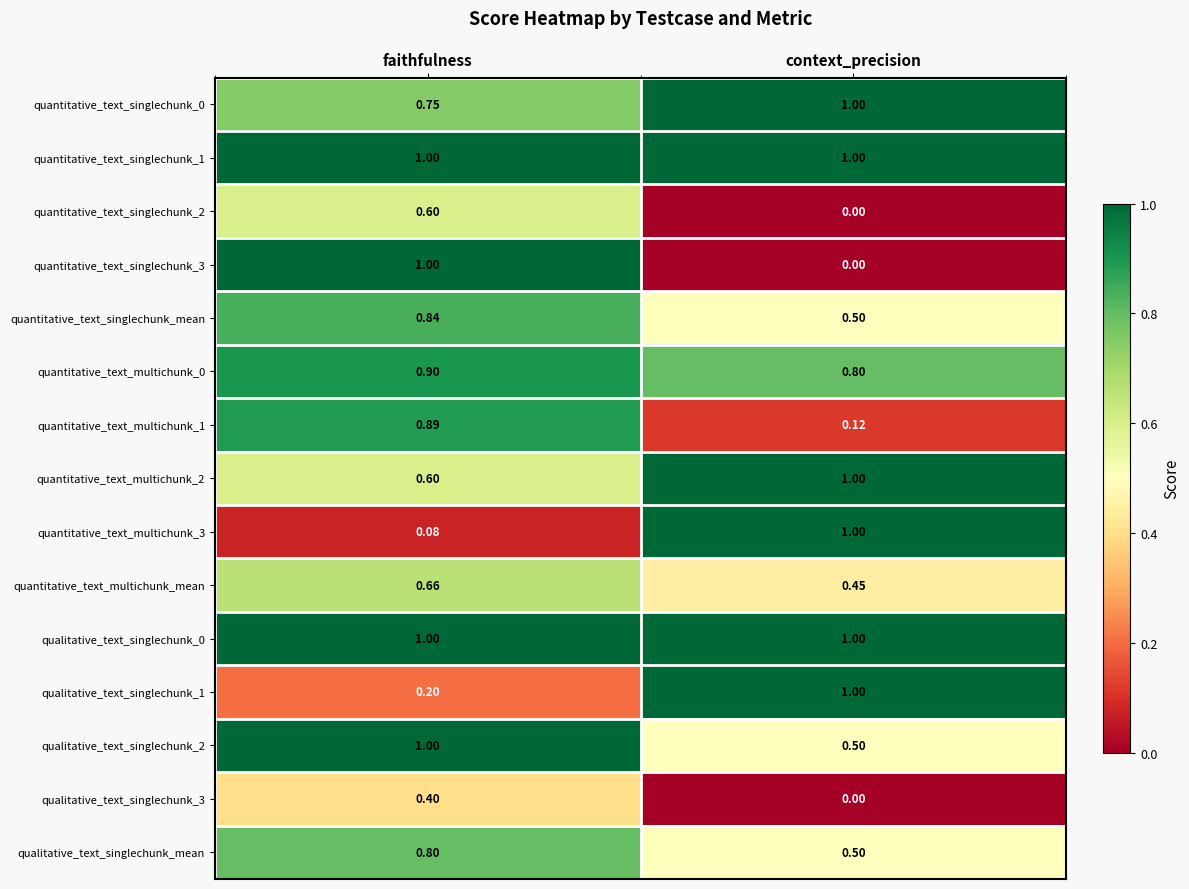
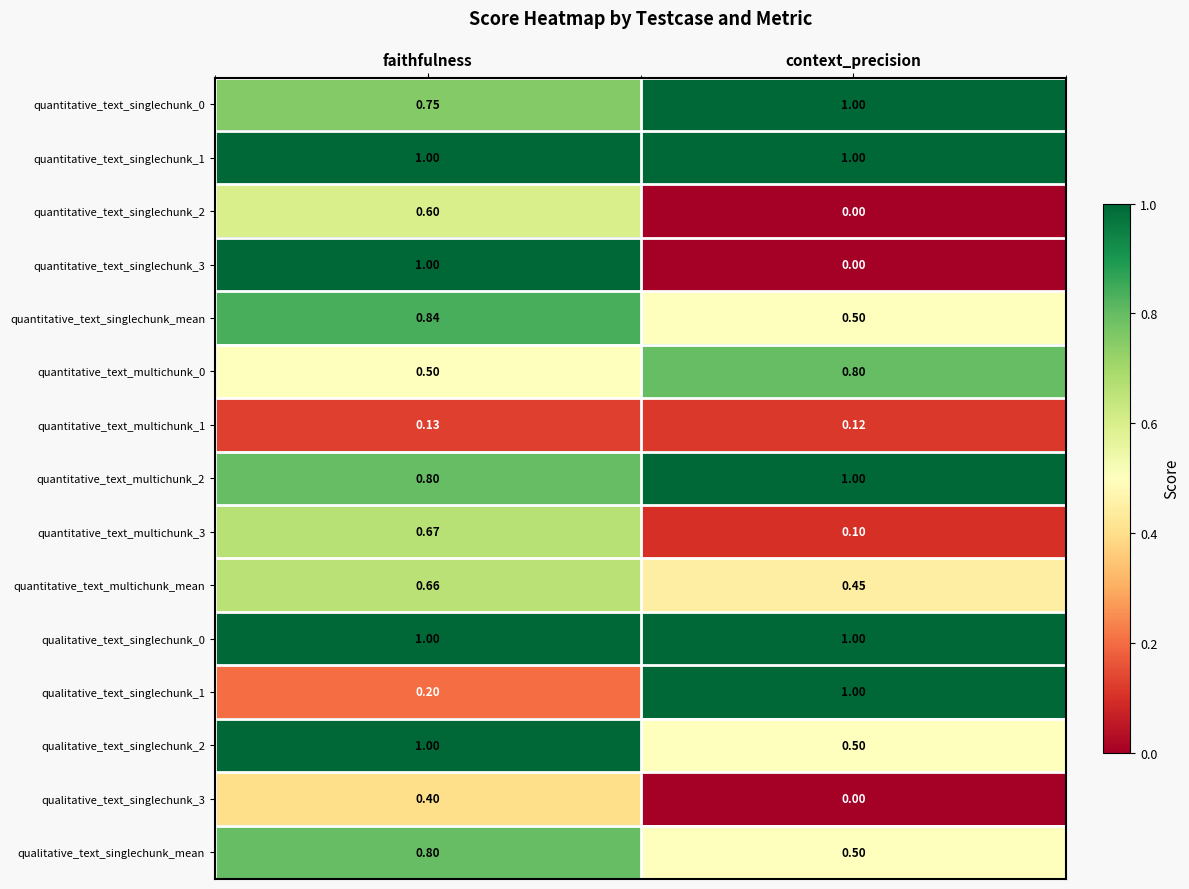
quantitative_text_multichunk_0, faithfulness: 0.90 -> 0.50
quantitative_text_multichunk_1, faithfulness: 0.89 -> 0.13
quantitative_text_multichunk_2, faithfulness: 0.60 -> 0.80
quantitative_text_multichunk_3, faithfulness: 0.08 -> 0.67
quantitative_text_multichunk_3, context_precision: 1.00 -> 0.10
